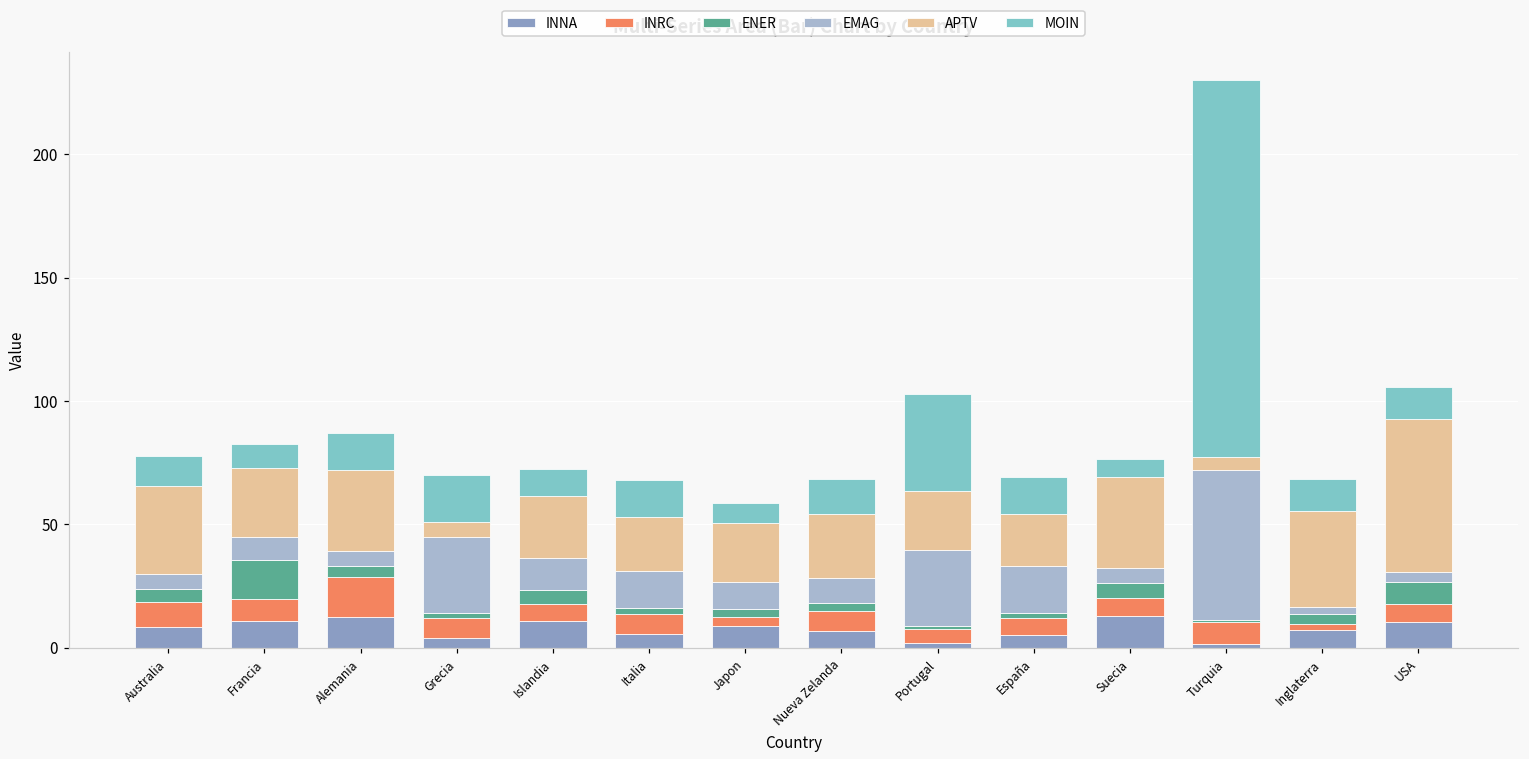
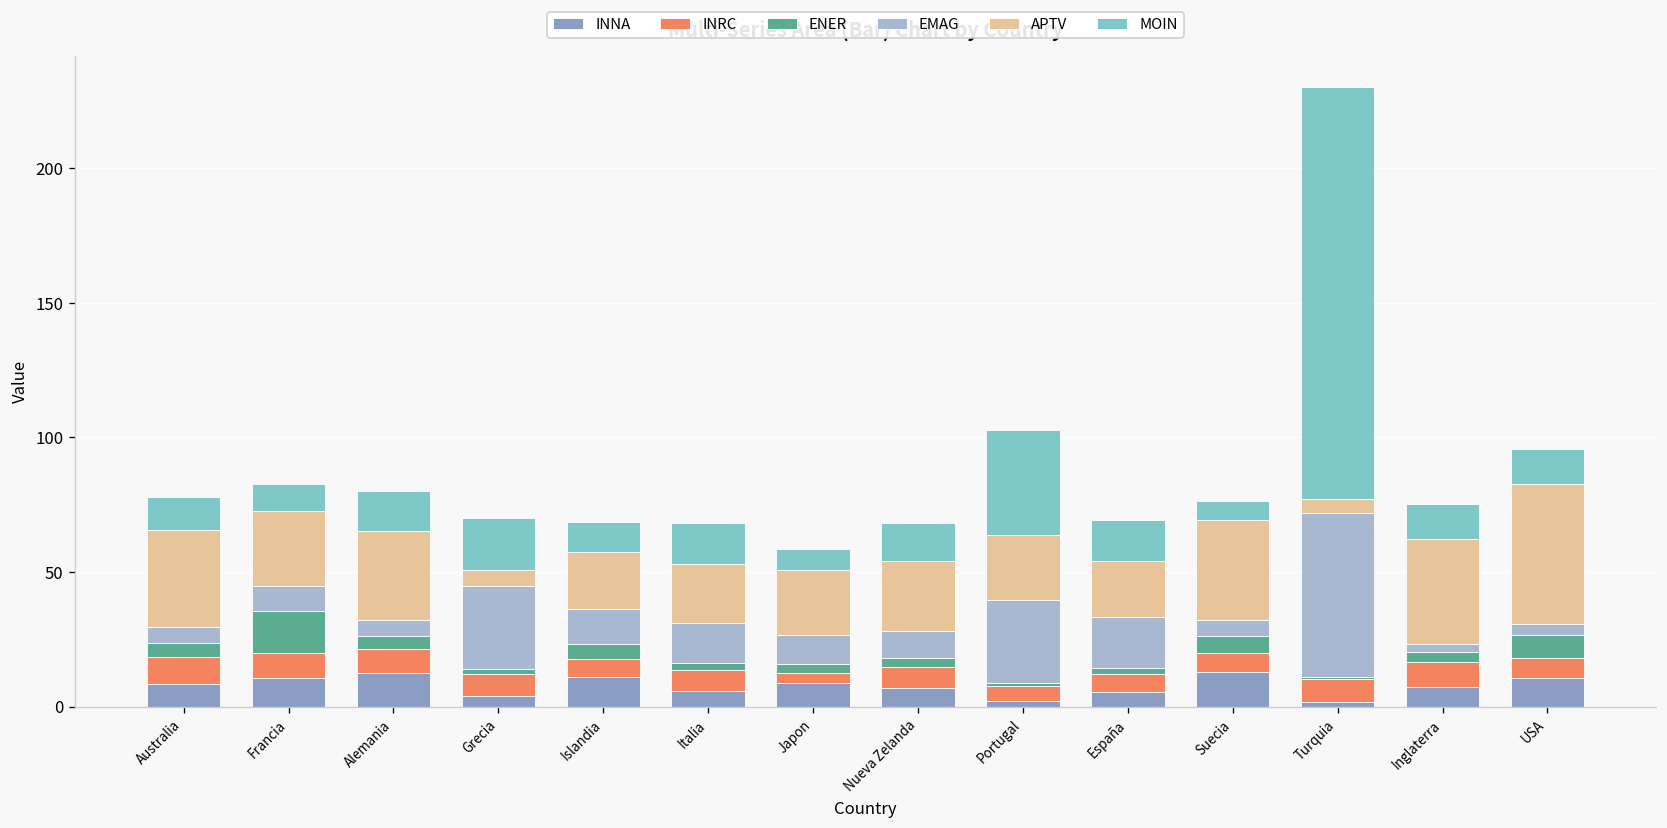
INRC, Alemania: 16 -> 9
APTV, Islandia: 25 -> 21
INRC, Inglaterra: 2 -> 9
APTV, USA: 62 -> 52
